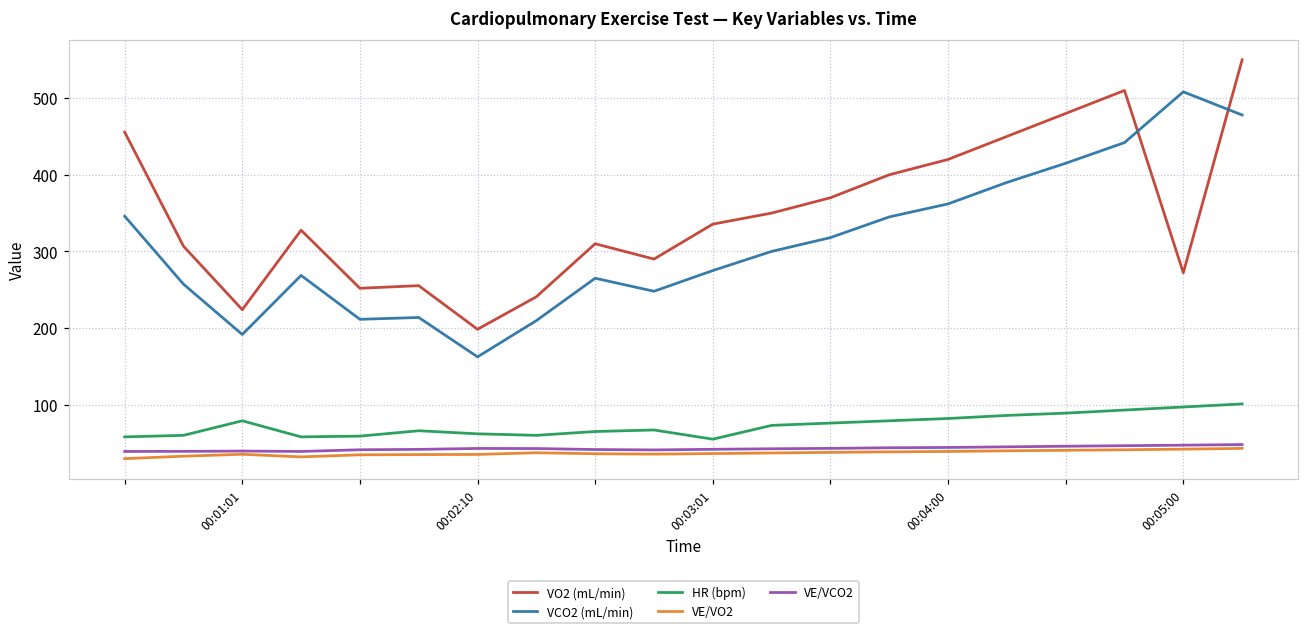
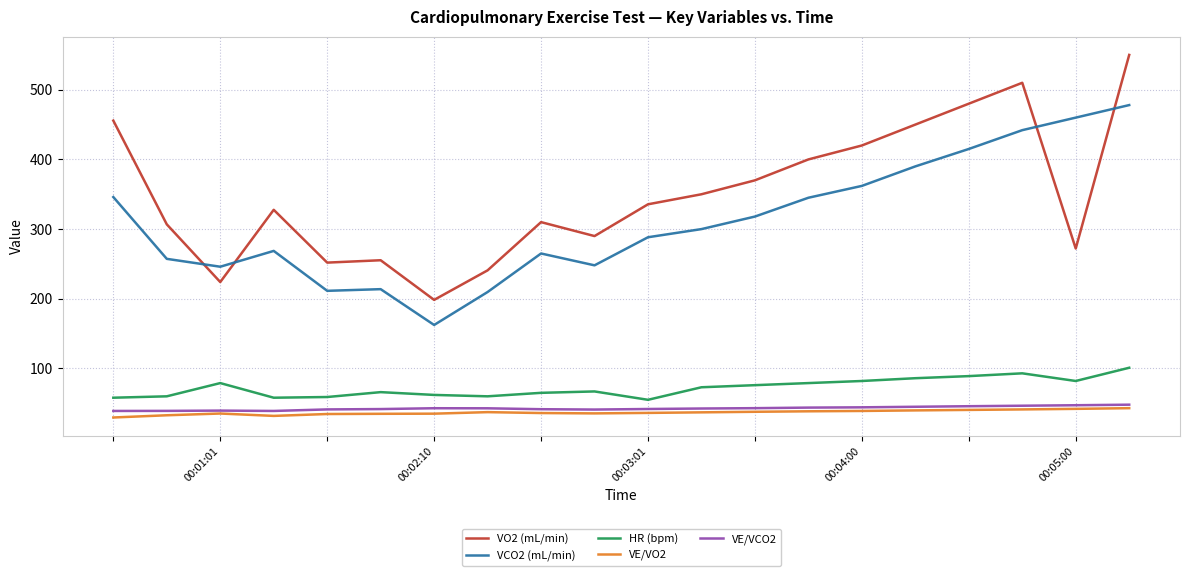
VCO2 (mL/min), 00:01:01: 190 -> 250
VCO2 (mL/min), 00:03:01: 280 -> 290
VCO2 (mL/min), 00:05:00: 510 -> 460
HR (bpm), 00:05:00: 100 -> 80
